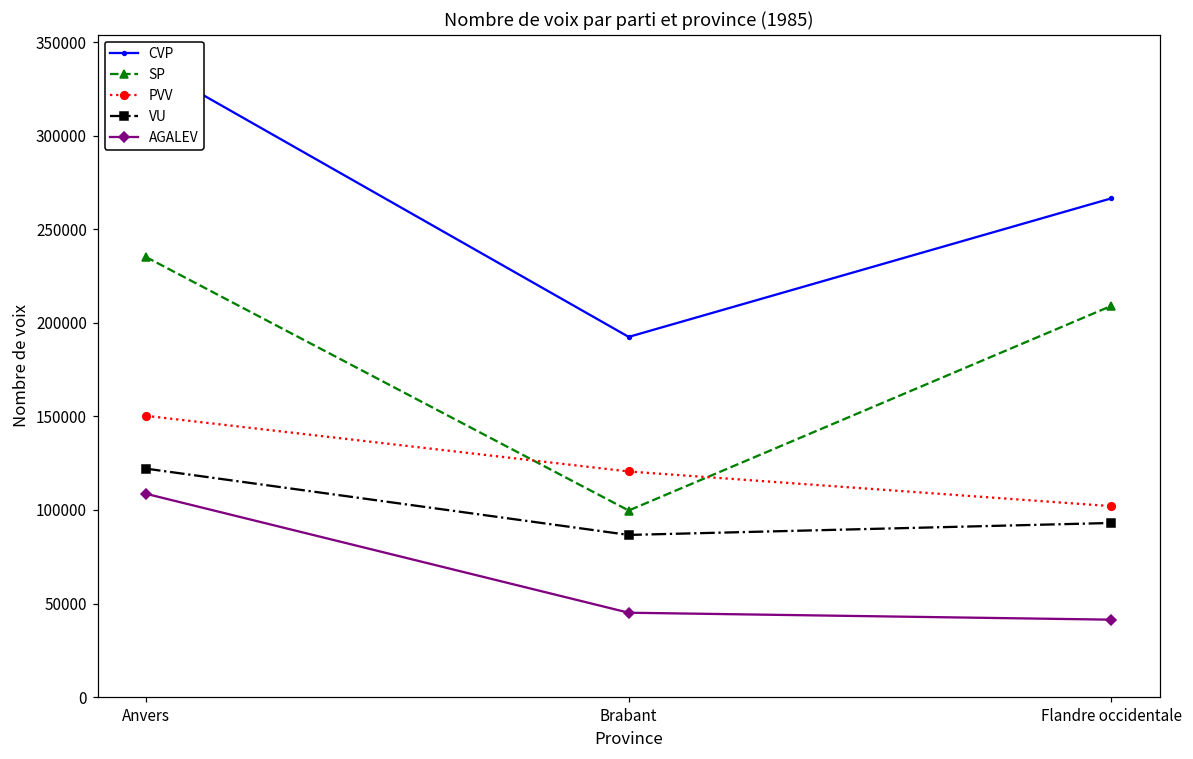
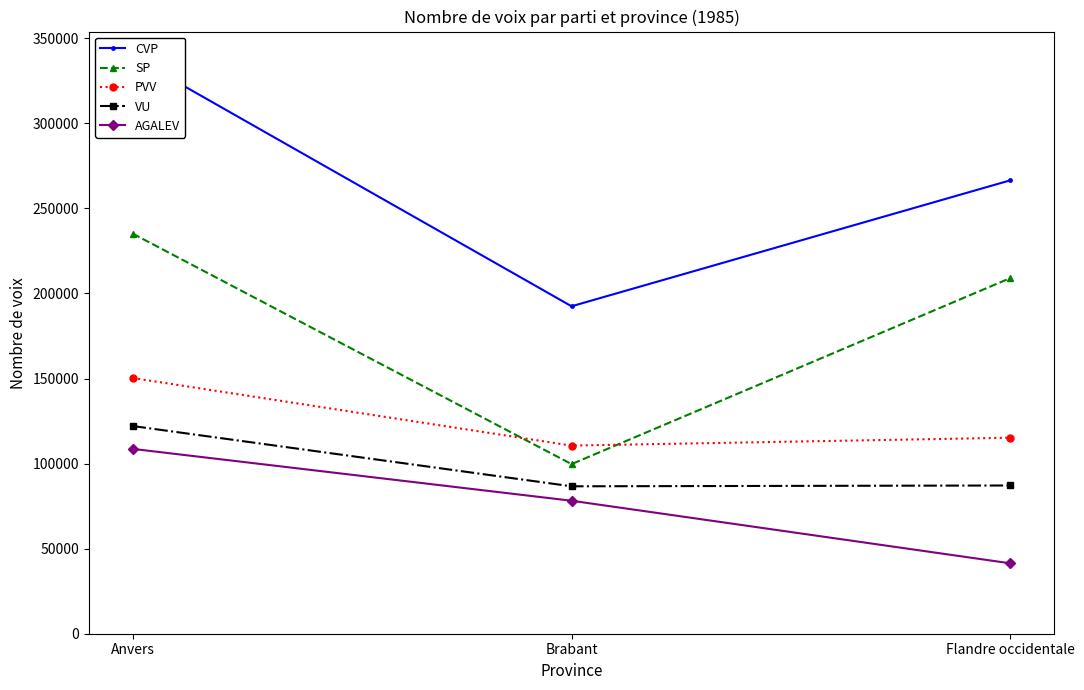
PVV, Brabant: 121000 -> 111000
AGALEV, Brabant: 45000 -> 78000
PVV, Flandre occidentale: 102000 -> 115000
VU, Flandre occidentale: 93000 -> 87000
